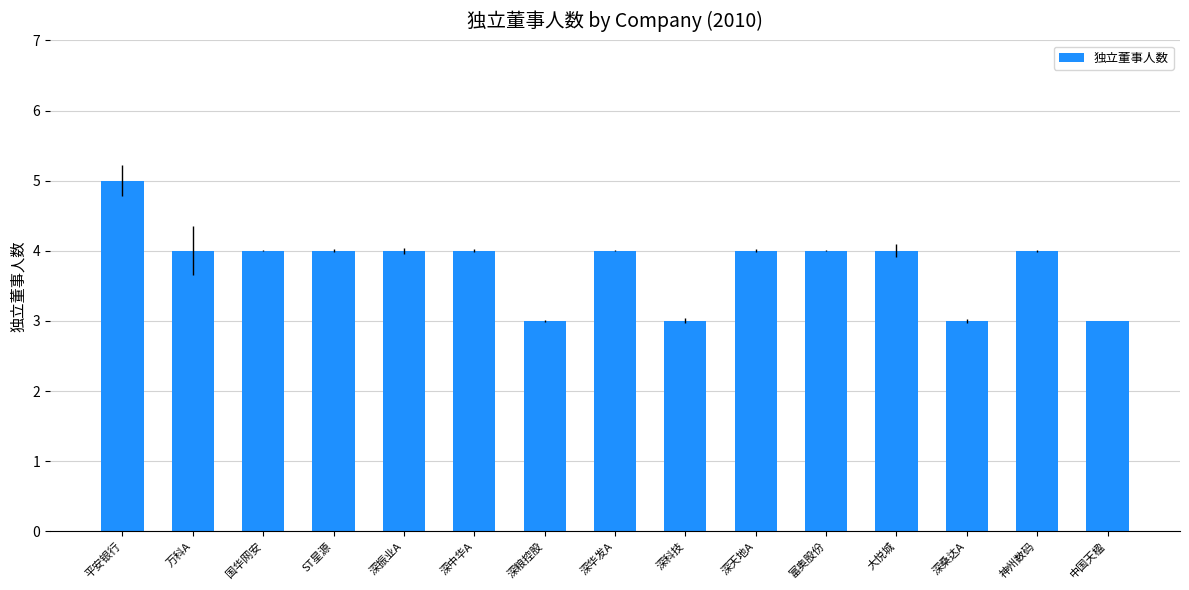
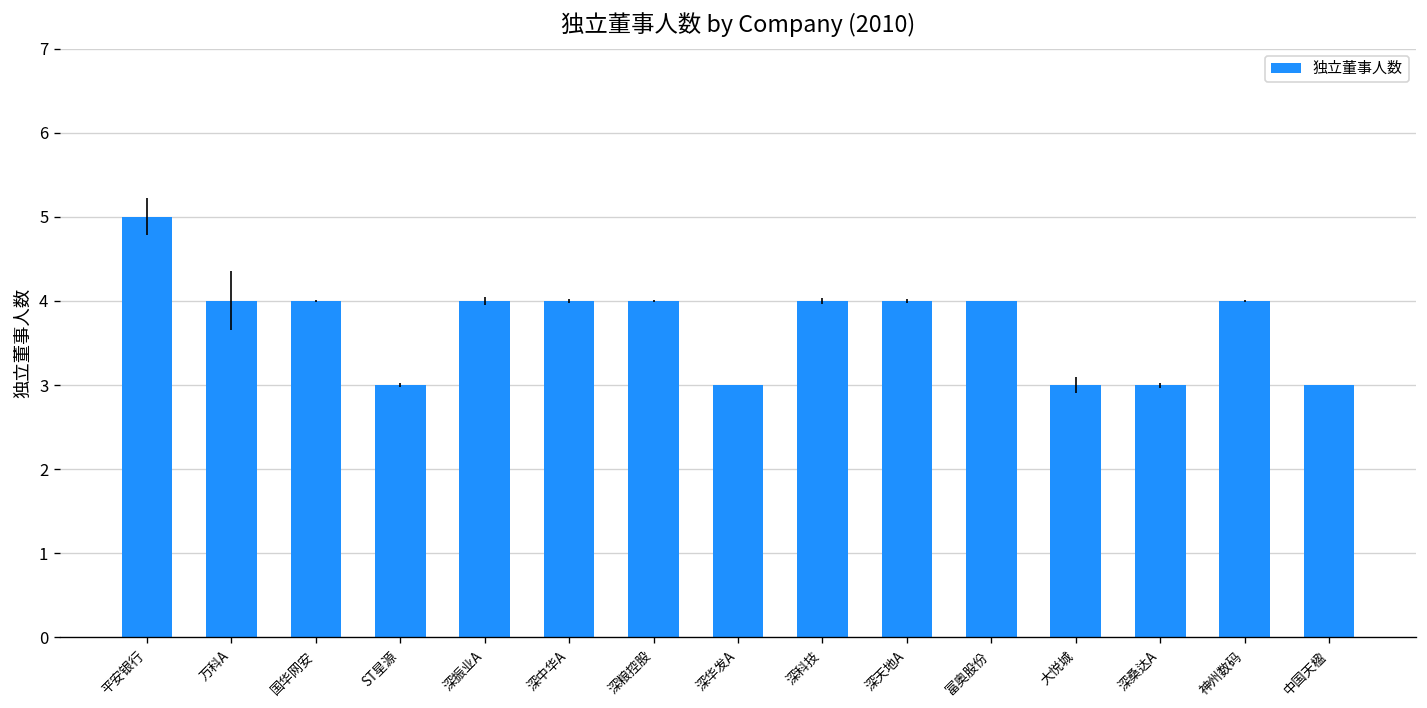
ST星源: 4 -> 3
深粮控股: 3 -> 4
深华发A: 4 -> 3
深科技: 3 -> 4
大悦城: 4 -> 3
